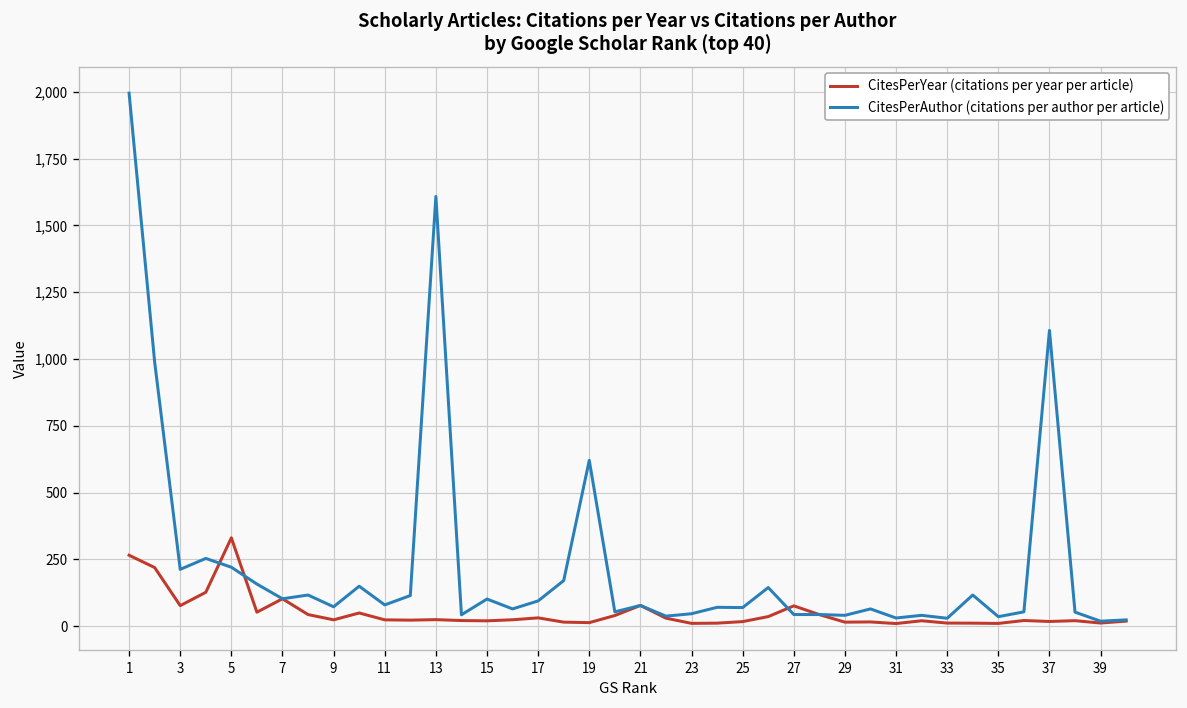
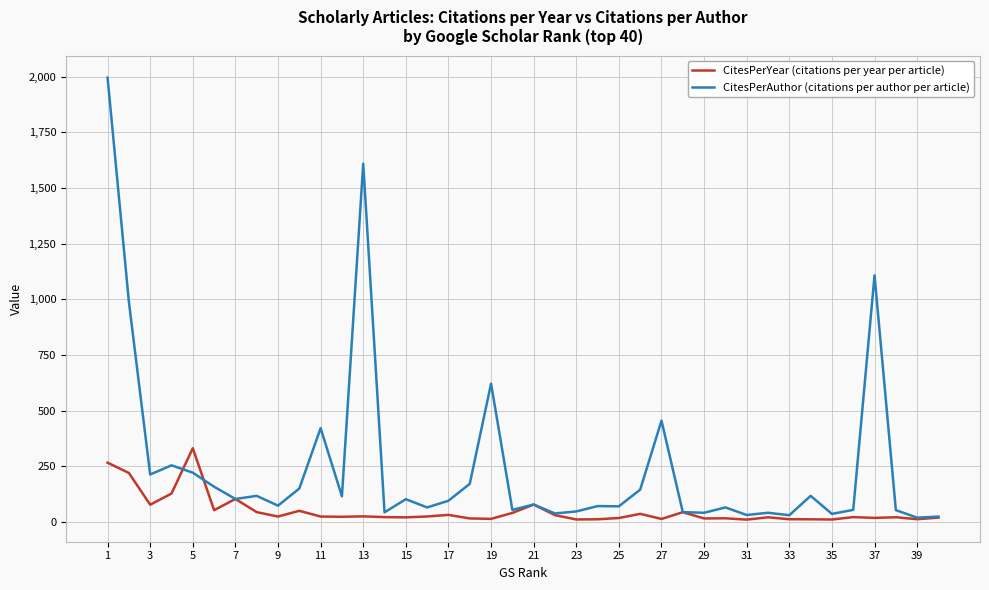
CitesPerAuthor (citations per author per article), 11: 80 -> 420
CitesPerYear (citations per year per article), 27: 80 -> 10
CitesPerAuthor (citations per author per article), 27: 40 -> 450
